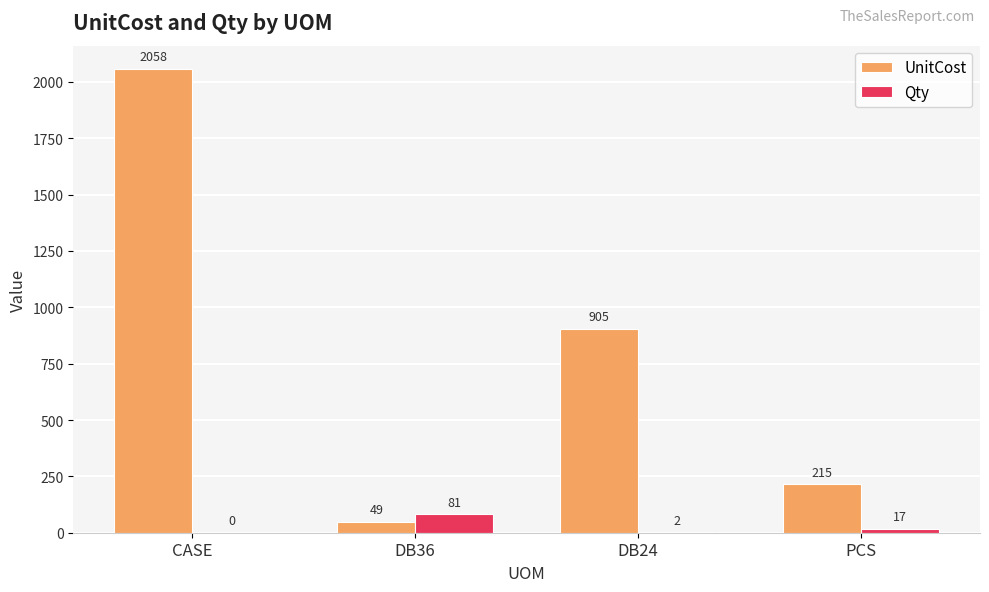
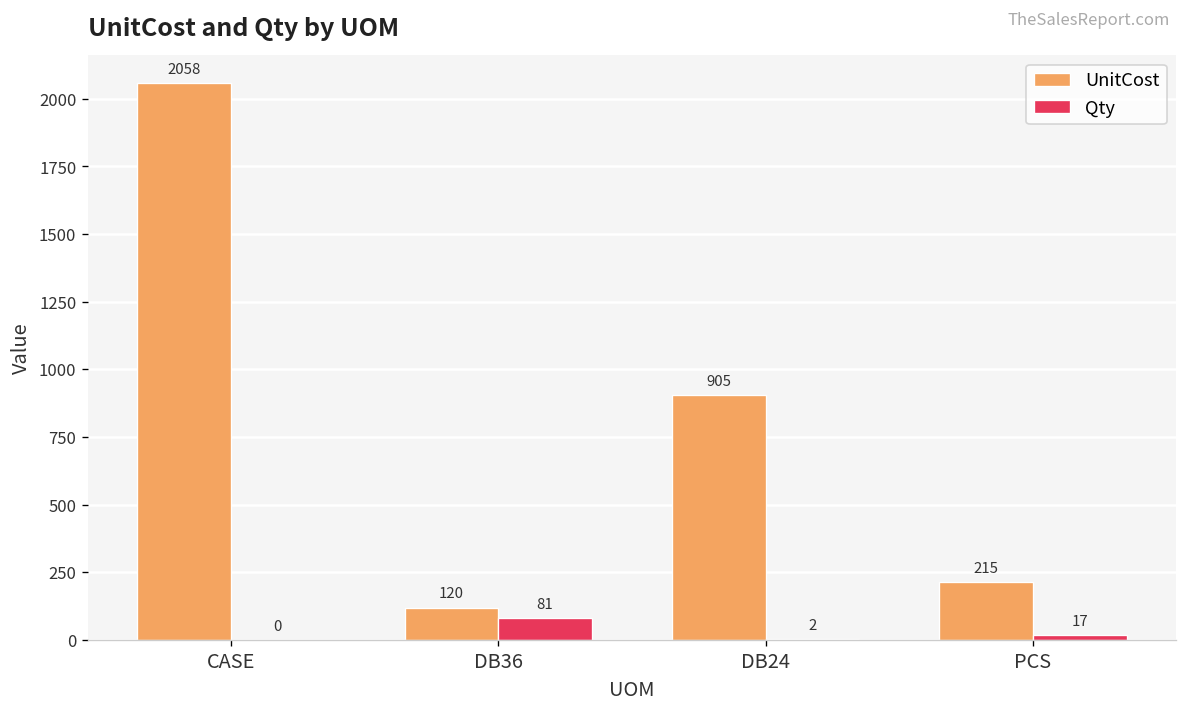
UnitCost, DB36: 49 -> 120
